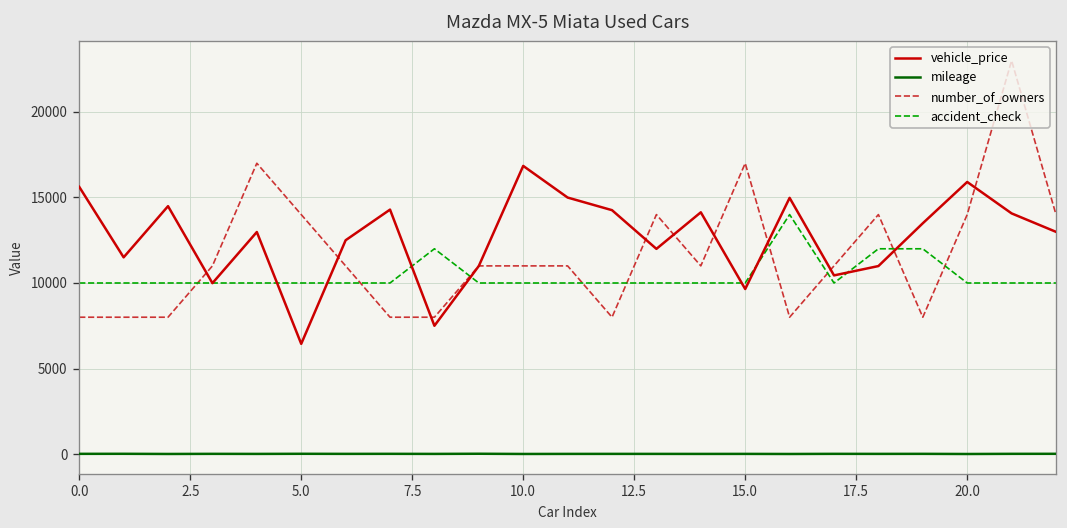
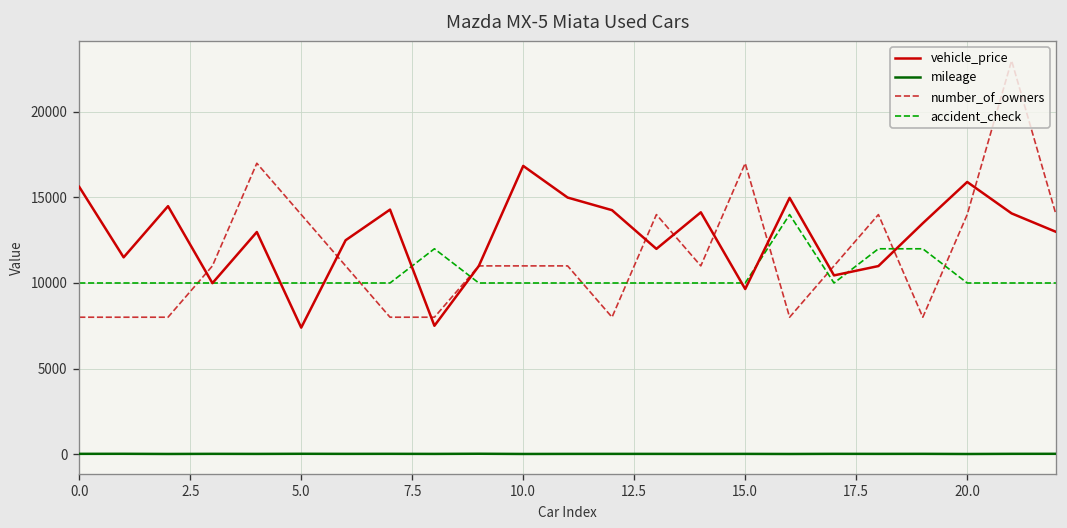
vehicle_price, 5.0: 6400 -> 7400
